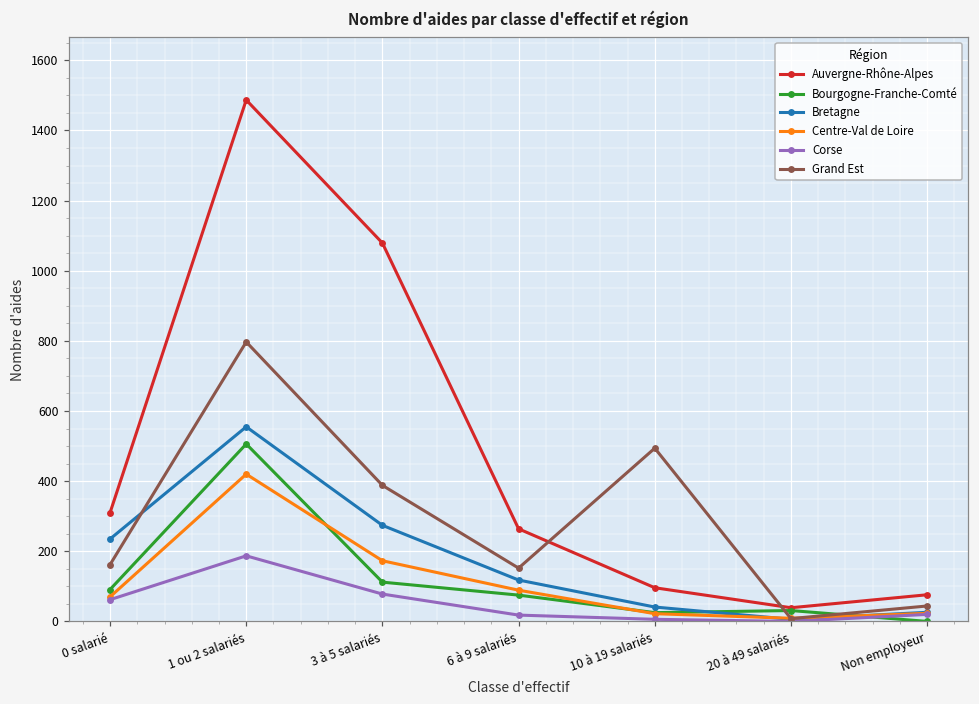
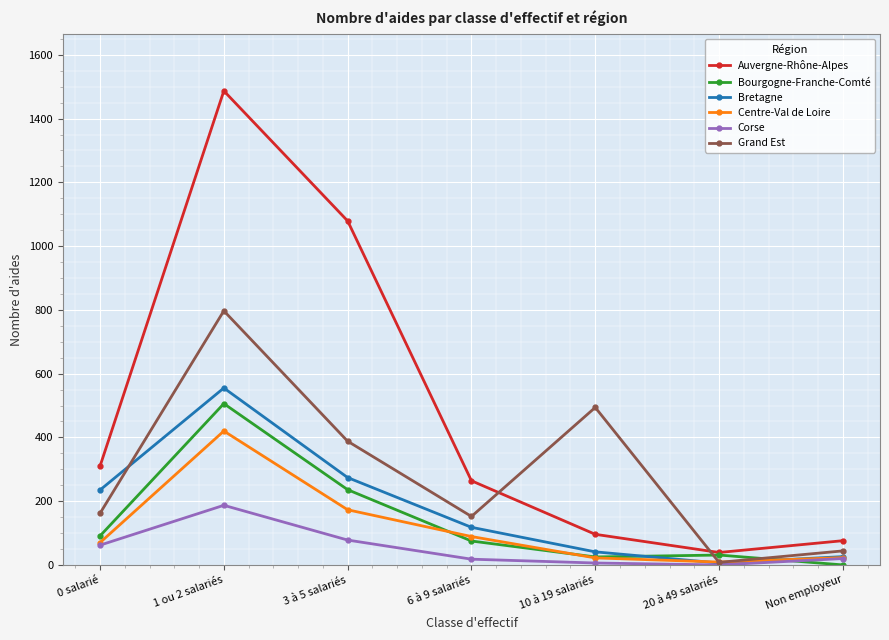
Bourgogne-Franche-Comté, 3 à 5 salariés: 110 -> 240
